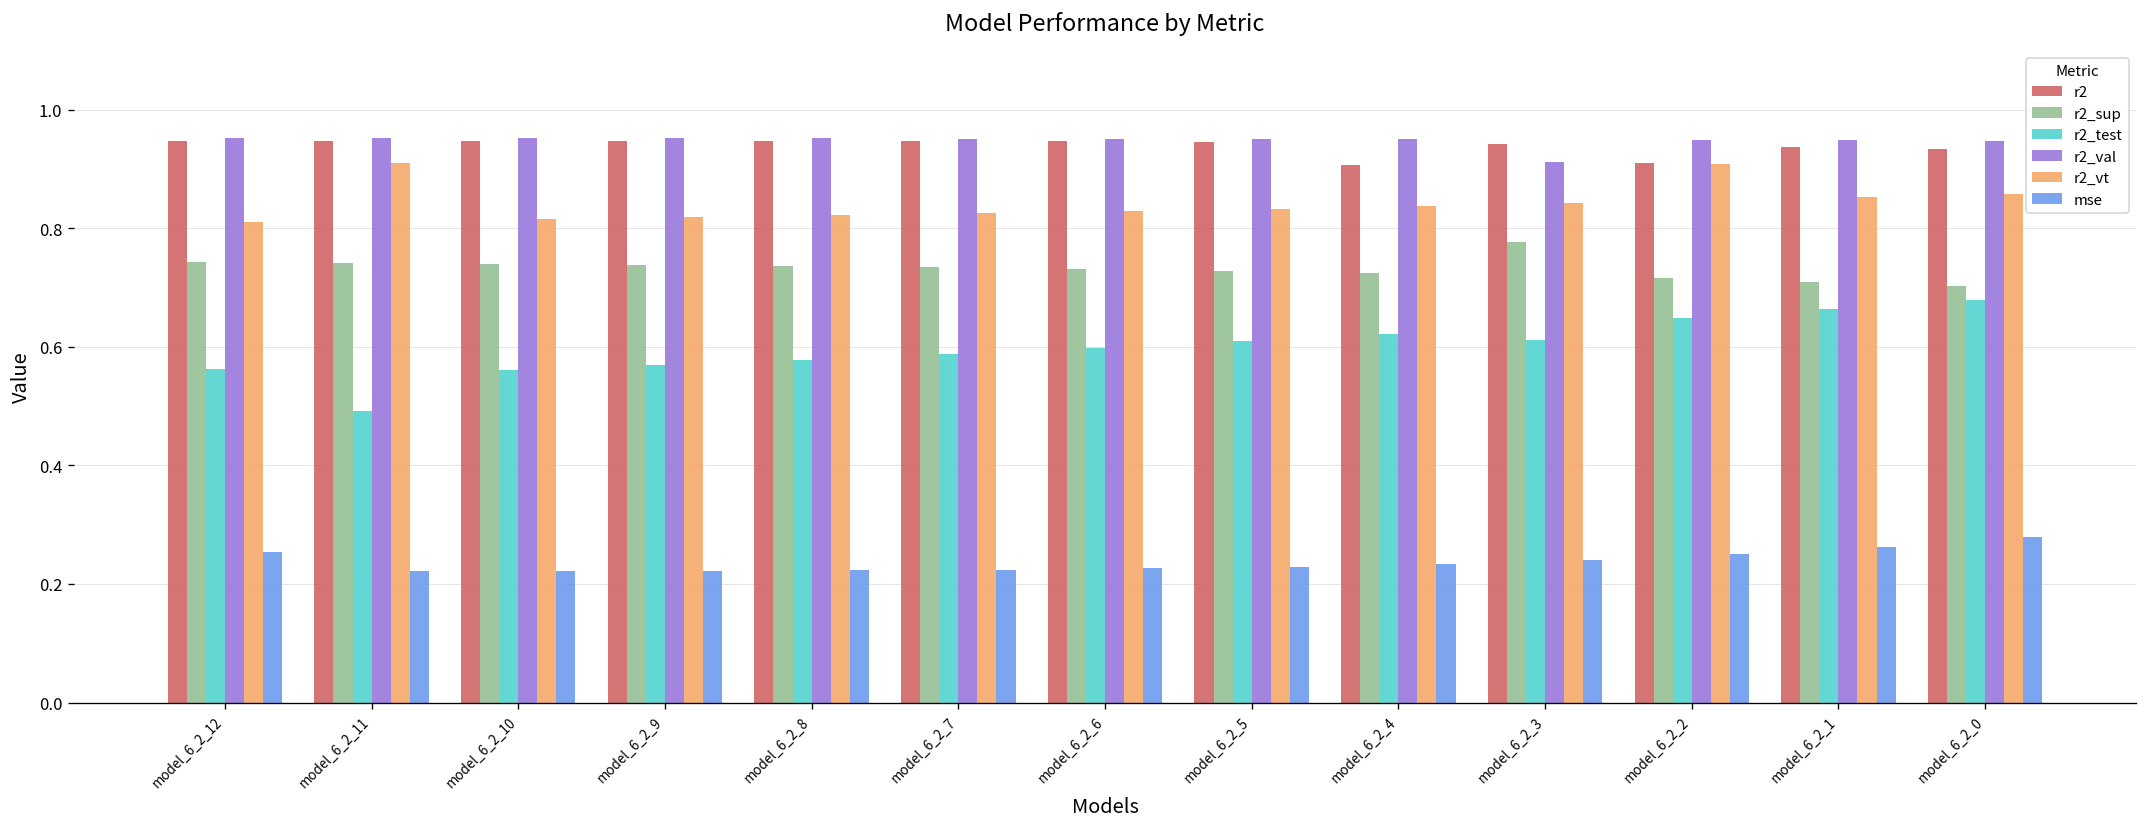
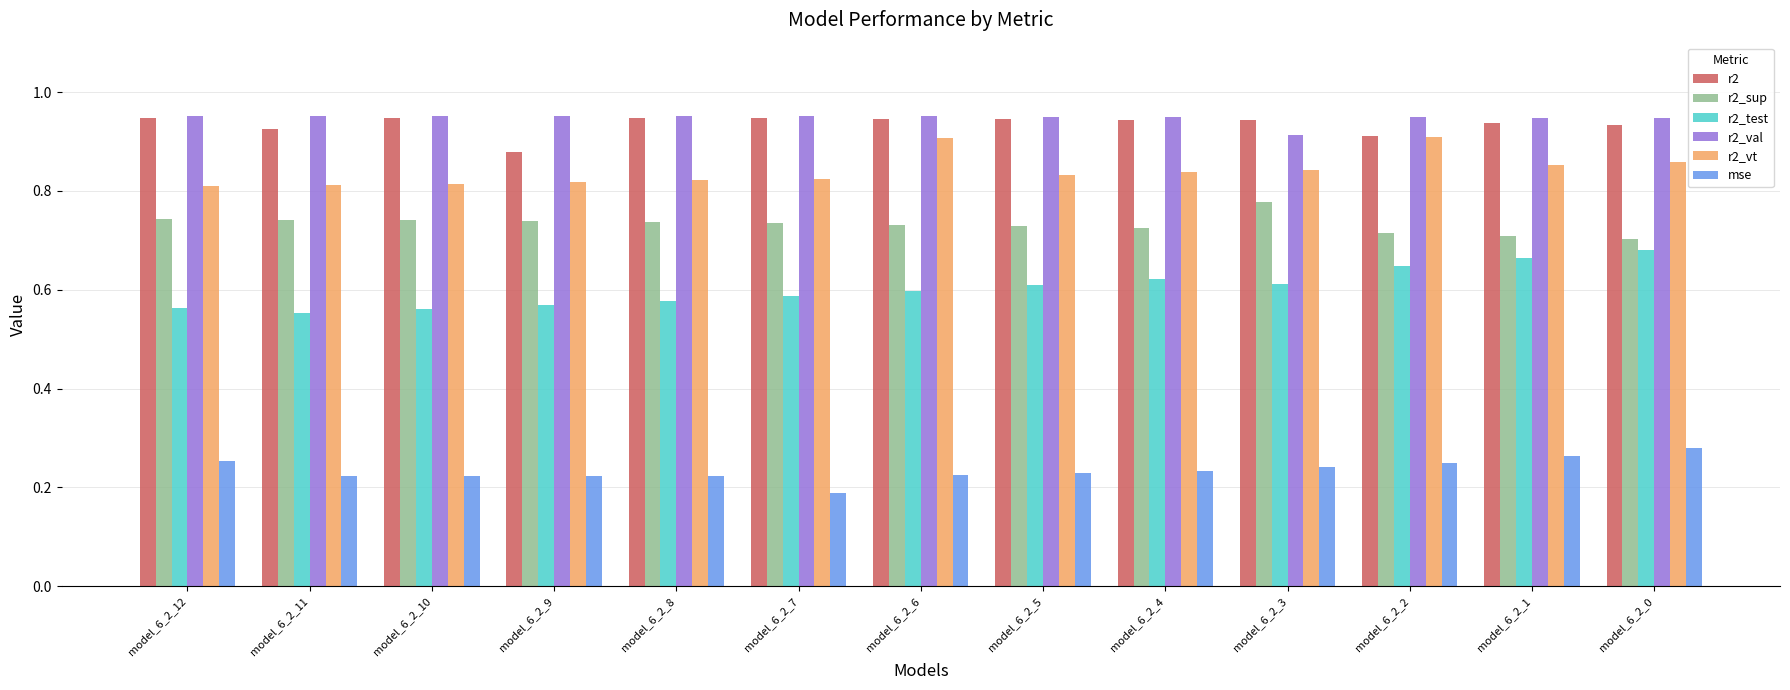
r2, model_6_2_11: 0.95 -> 0.93
r2_test, model_6_2_11: 0.49 -> 0.55
r2_vt, model_6_2_11: 0.91 -> 0.81
r2, model_6_2_9: 0.95 -> 0.88
mse, model_6_2_7: 0.22 -> 0.19
r2_vt, model_6_2_6: 0.83 -> 0.91
r2, model_6_2_4: 0.91 -> 0.94
